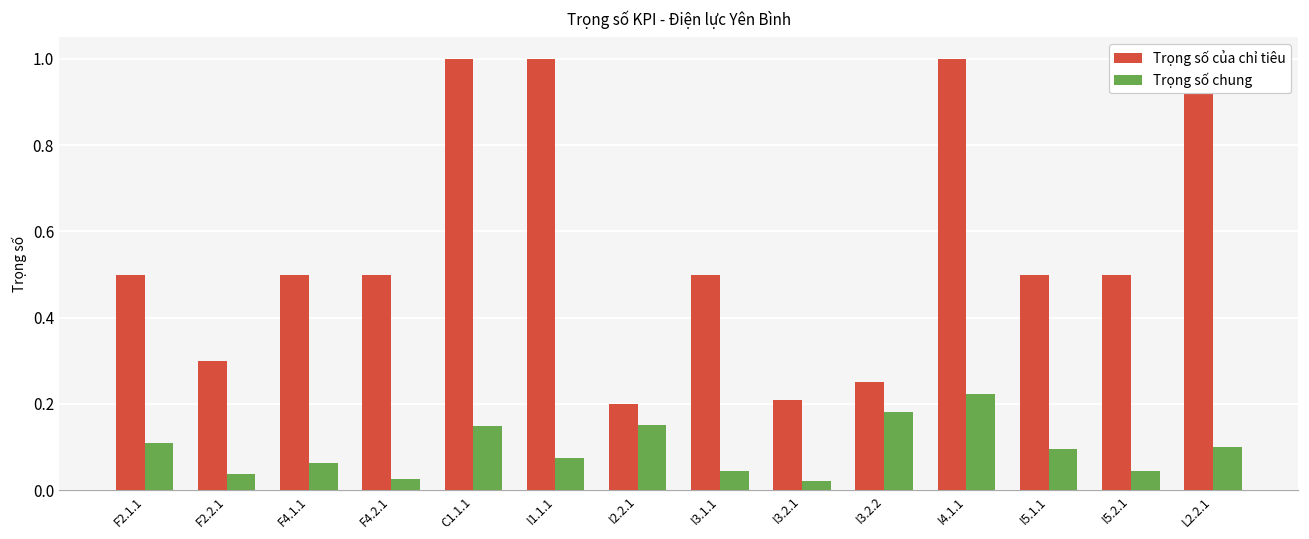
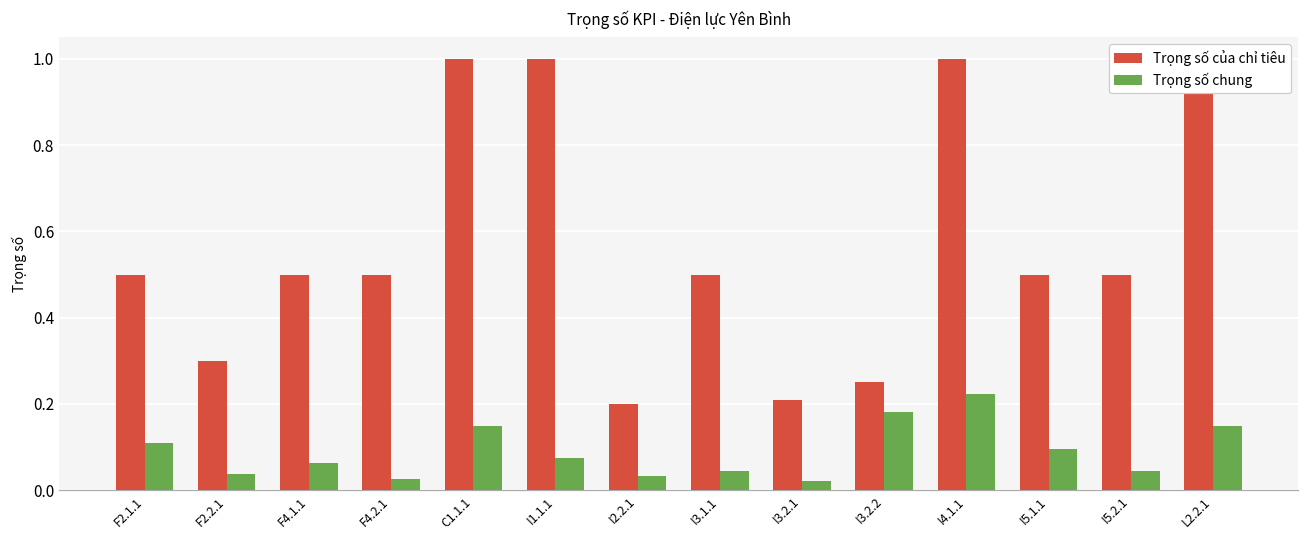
Trọng số chung, I2.2.1: 0.15 -> 0.03
Trọng số chung, L2.2.1: 0.10 -> 0.15
